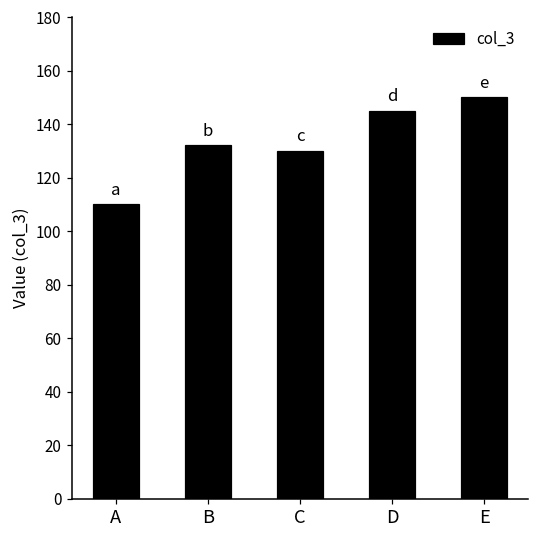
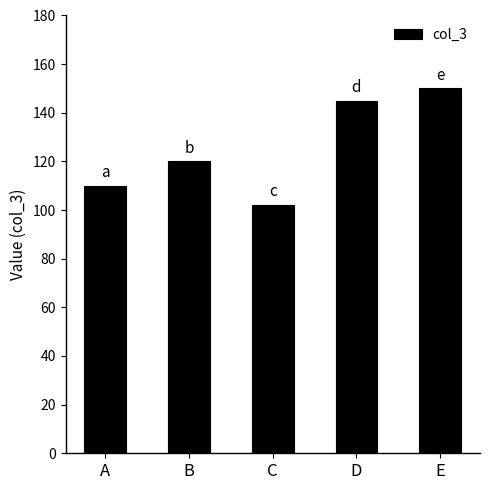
B: 132 -> 120
C: 130 -> 102
